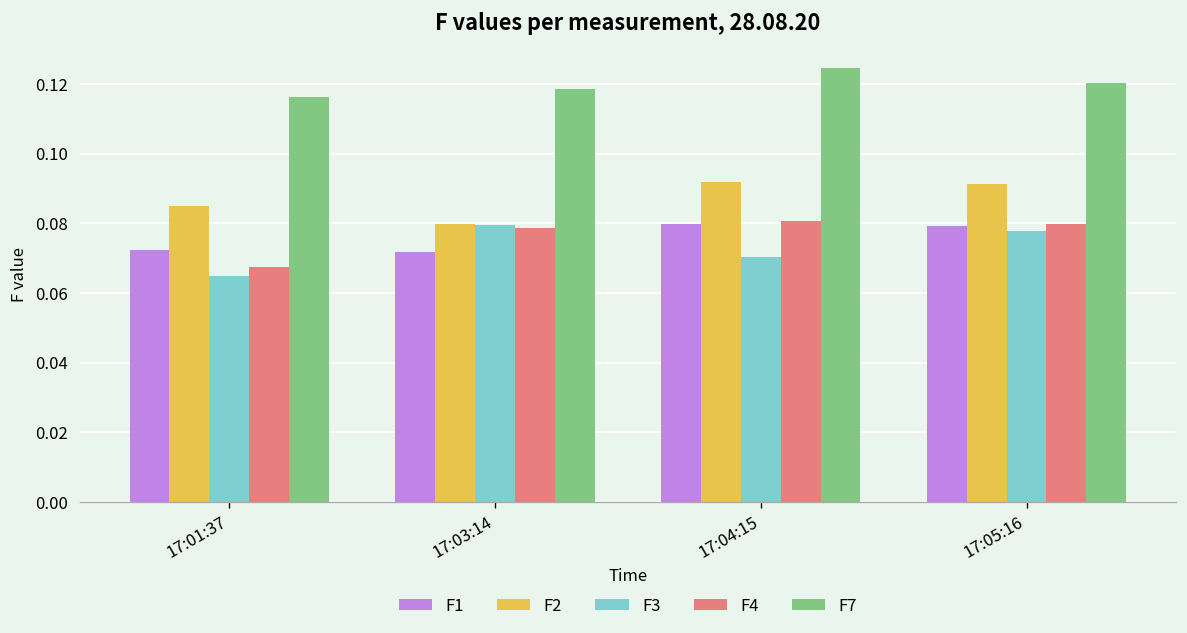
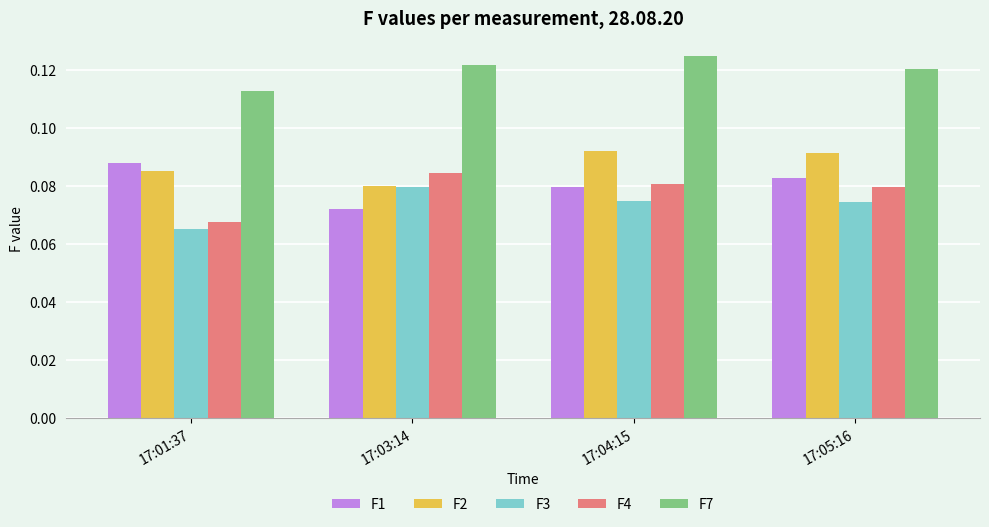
F1, 17:01:37: 0.072 -> 0.088
F7, 17:01:37: 0.116 -> 0.113
F4, 17:03:14: 0.079 -> 0.084
F7, 17:03:14: 0.119 -> 0.122
F3, 17:04:15: 0.070 -> 0.075
F1, 17:05:16: 0.079 -> 0.083
F3, 17:05:16: 0.078 -> 0.074
